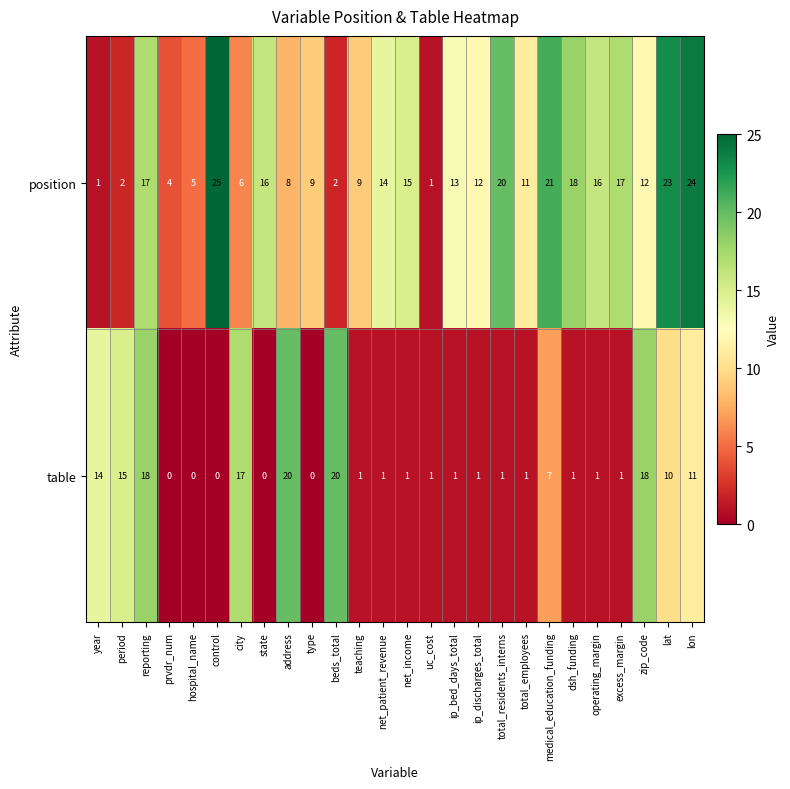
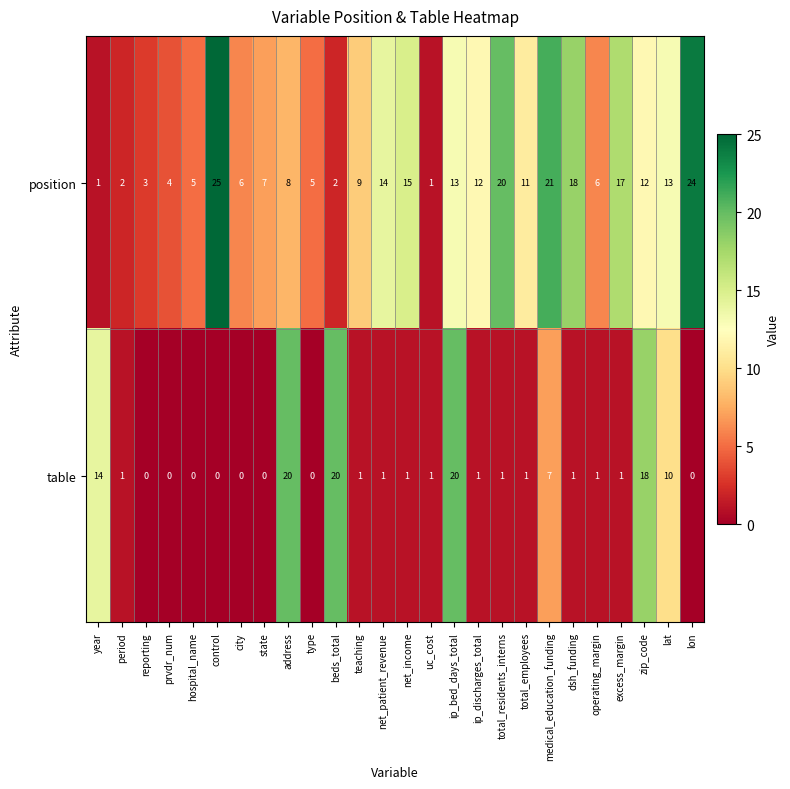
position, reporting: 17 -> 3
position, state: 16 -> 7
position, type: 9 -> 5
position, operating_margin: 16 -> 6
position, lat: 23 -> 13
table, period: 15 -> 1
table, reporting: 18 -> 0
table, city: 17 -> 0
table, ip_bed_days_total: 1 -> 20
table, lon: 11 -> 0
